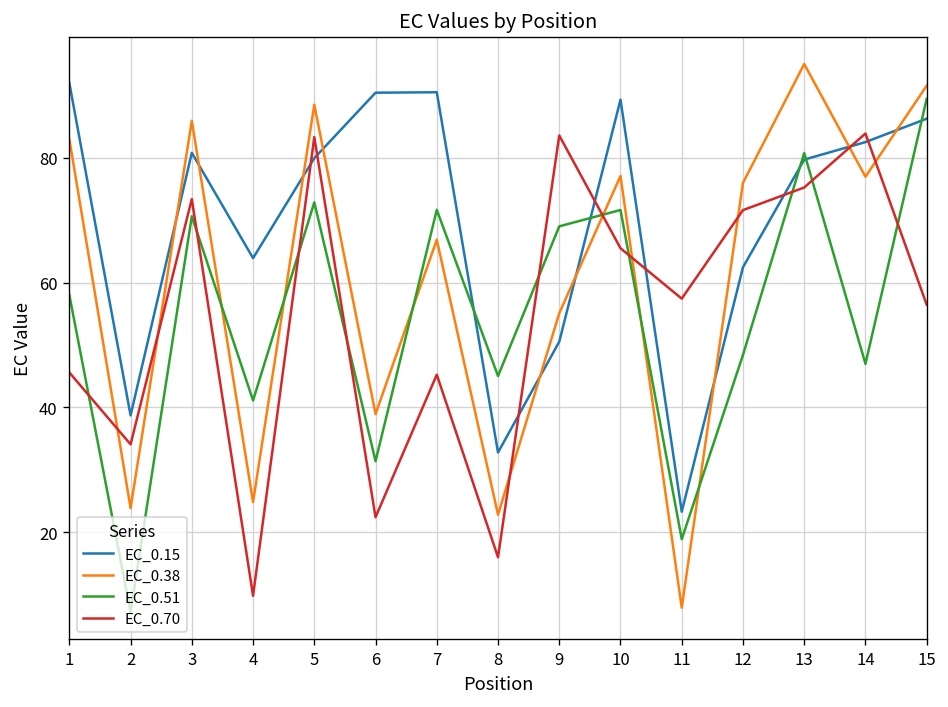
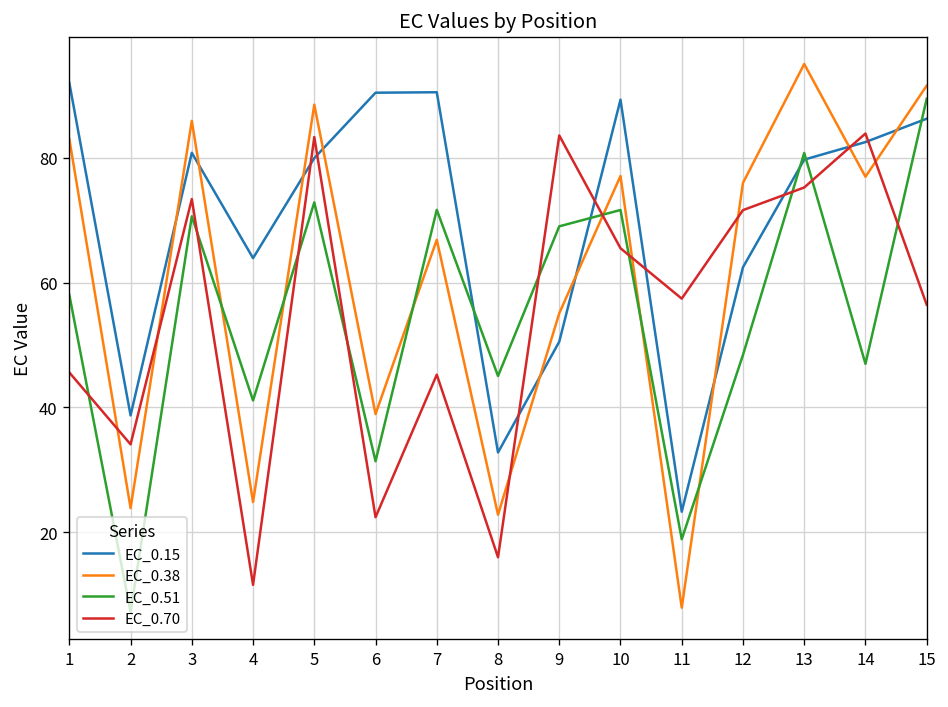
EC_0.70, 4: 10 -> 12
